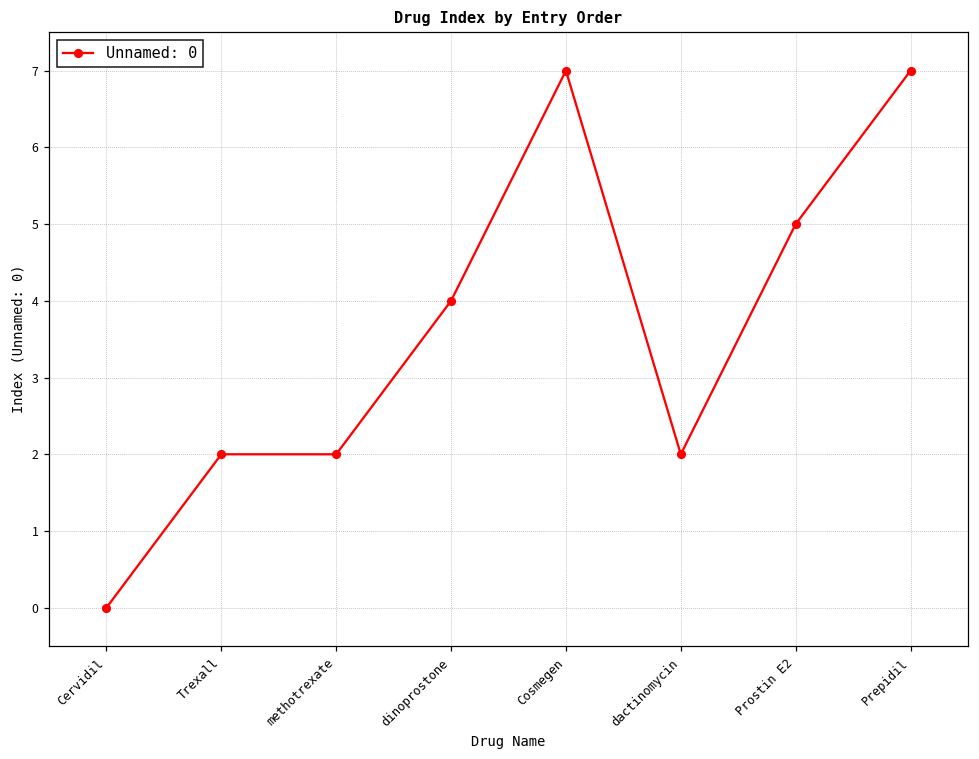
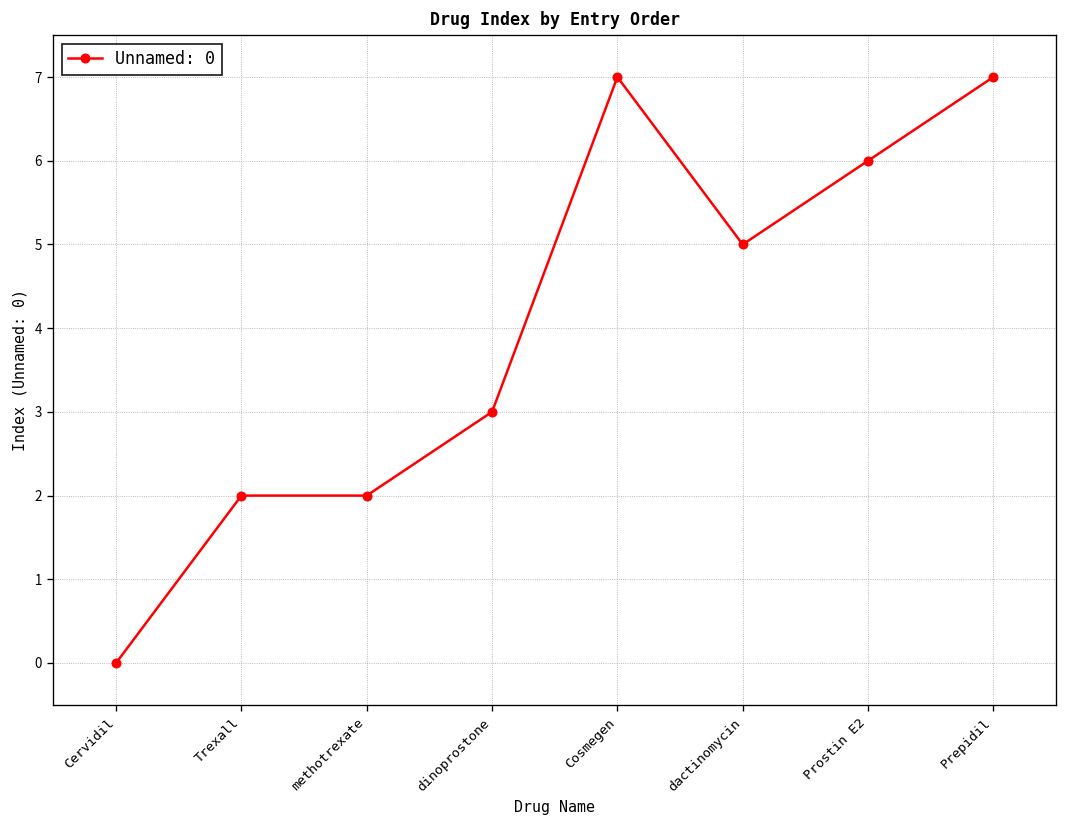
dinoprostone: 4 -> 3
dactinomycin: 2 -> 5
Prostin E2: 5 -> 6
